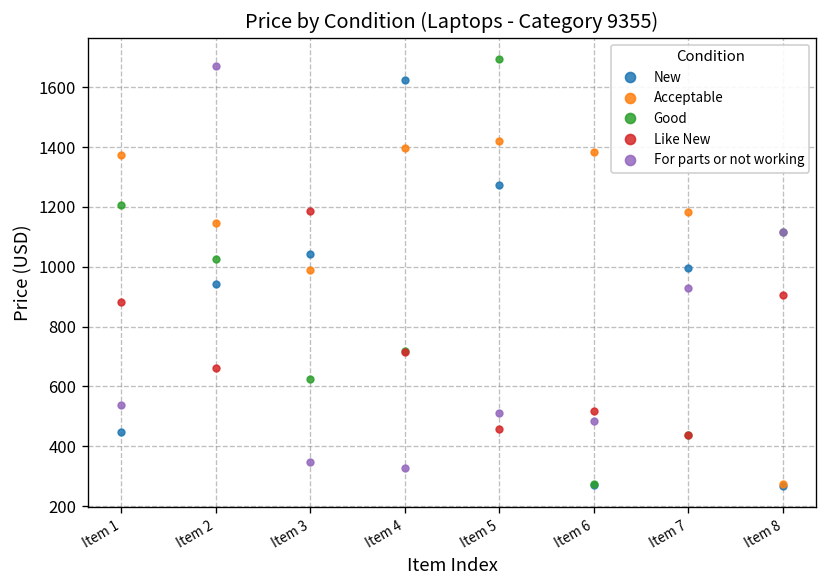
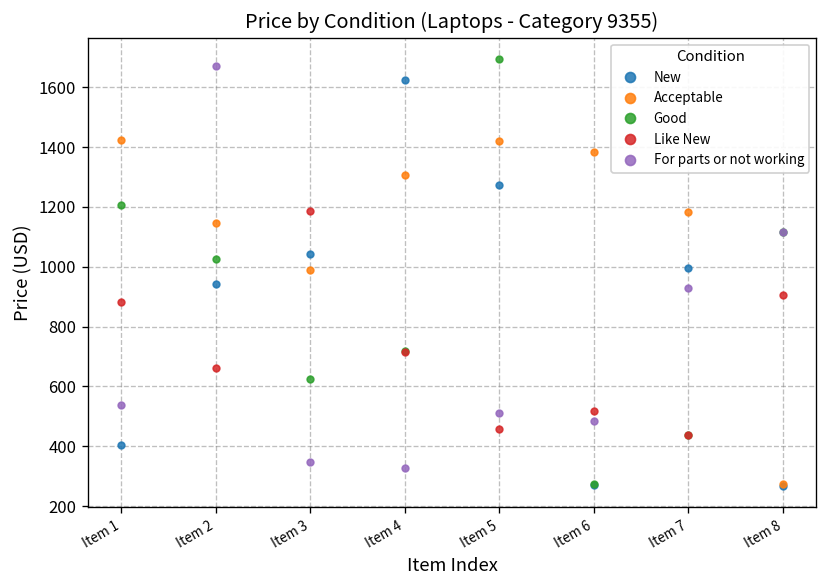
New, Item 1: 450 -> 410
Acceptable, Item 1: 1370 -> 1420
Acceptable, Item 4: 1400 -> 1310
